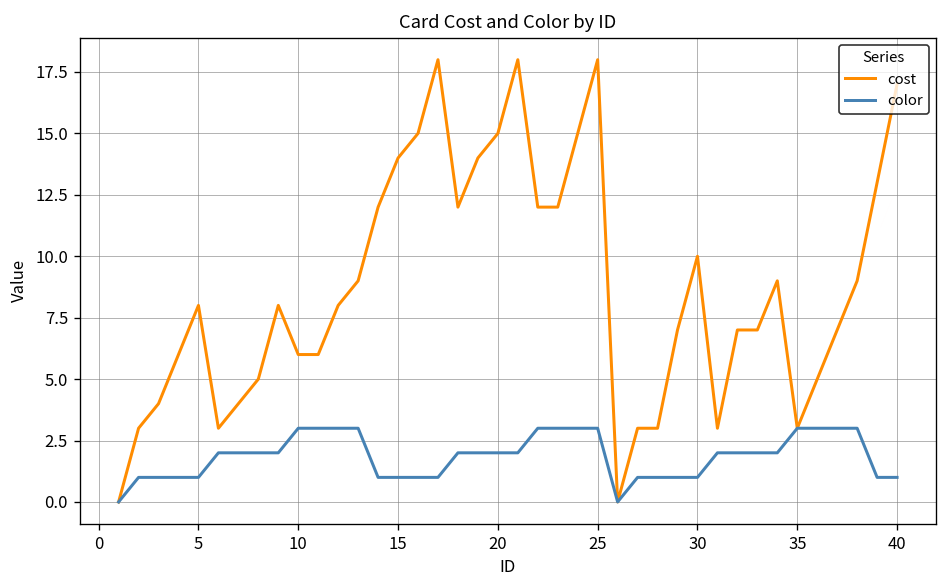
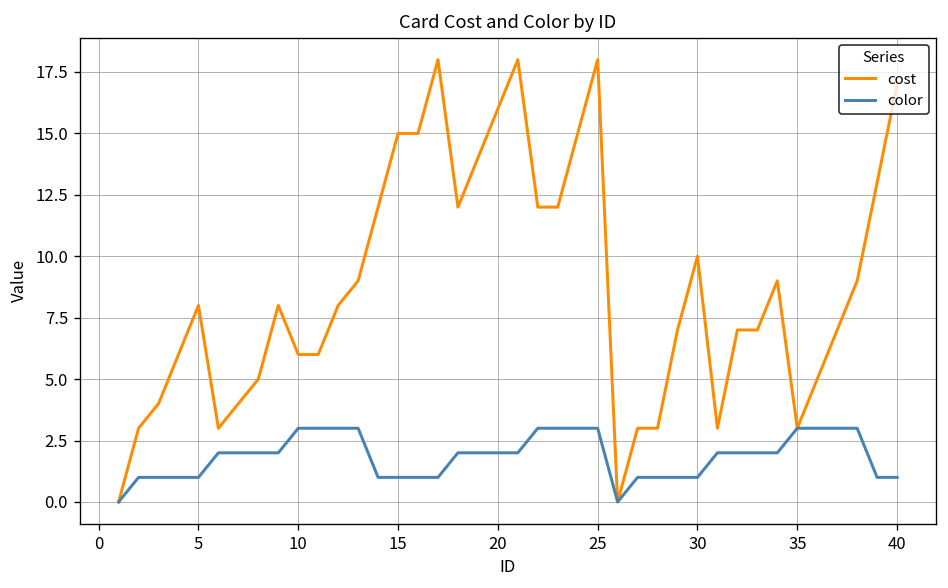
cost, 15: 14 -> 15
cost, 20: 15 -> 16
